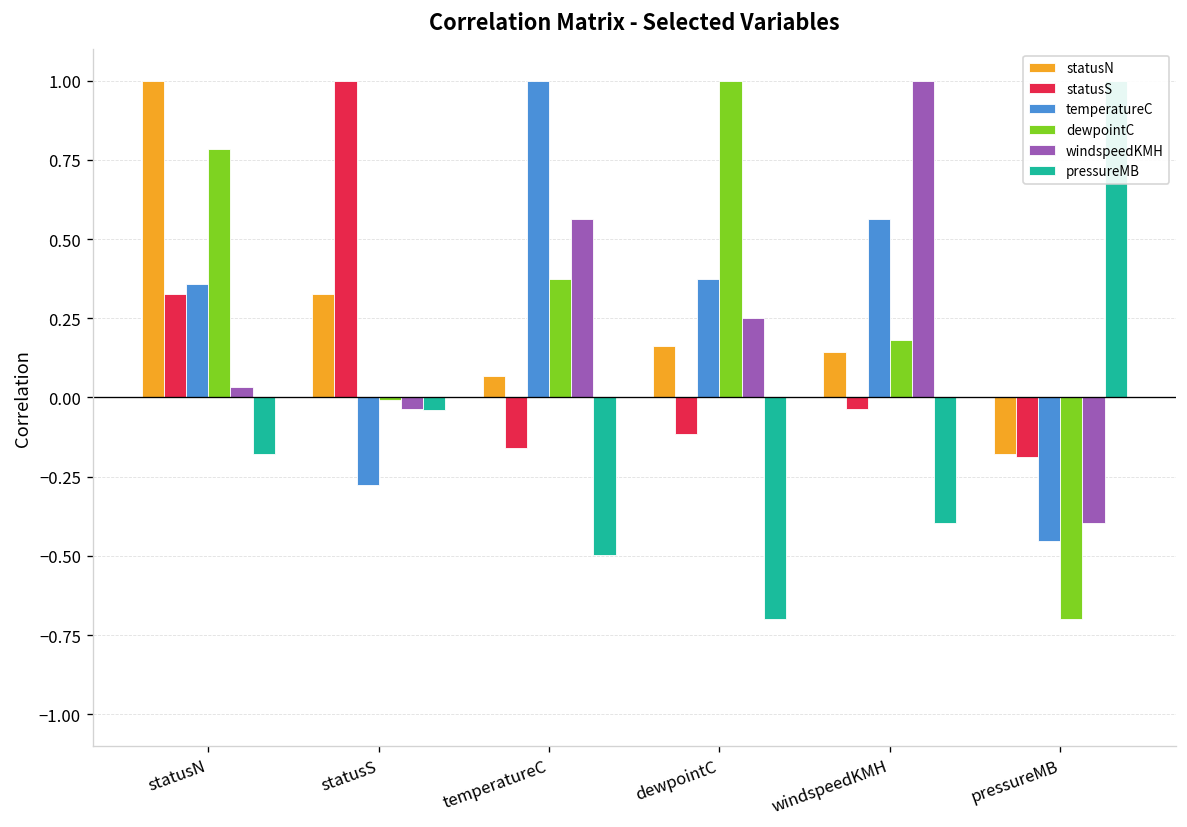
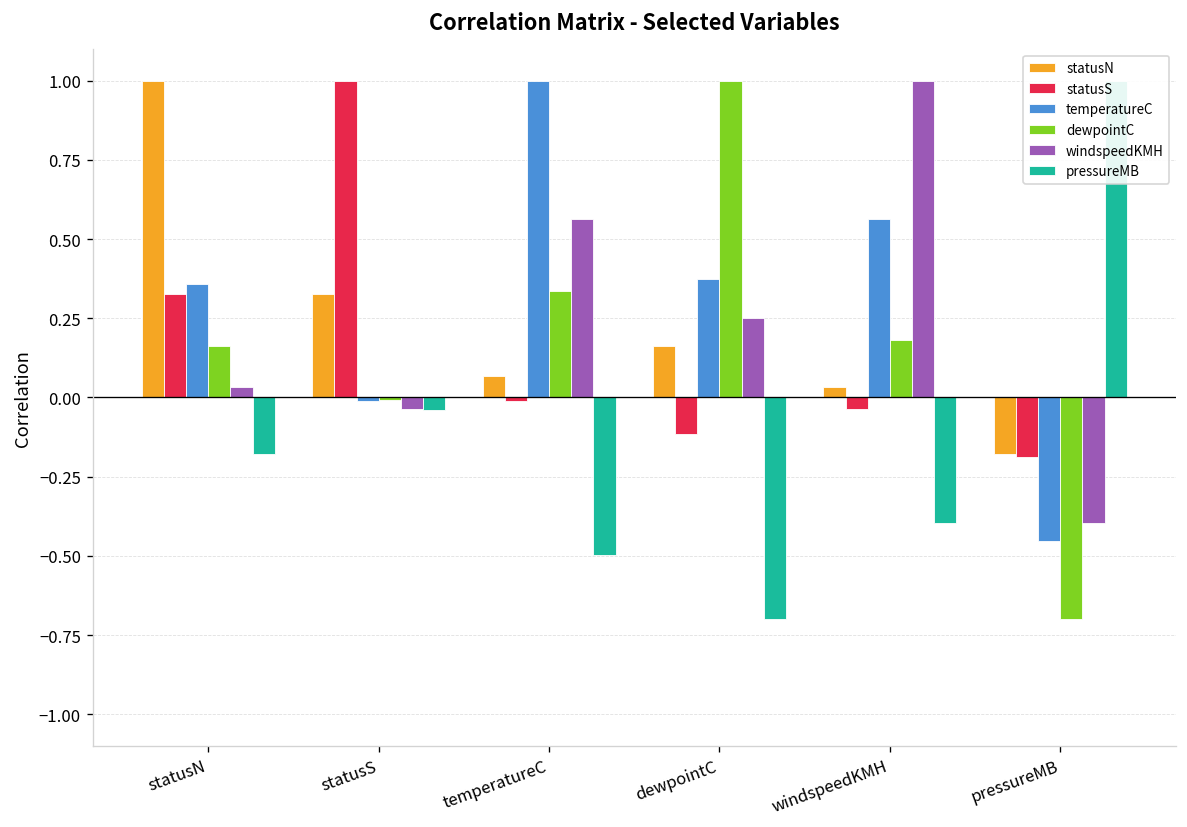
dewpointC, statusN: 0.78 -> 0.16
temperatureC, statusS: -0.28 -> -0.01
statusS, temperatureC: -0.16 -> -0.01
dewpointC, temperatureC: 0.37 -> 0.34
statusN, windspeedKMH: 0.14 -> 0.03
